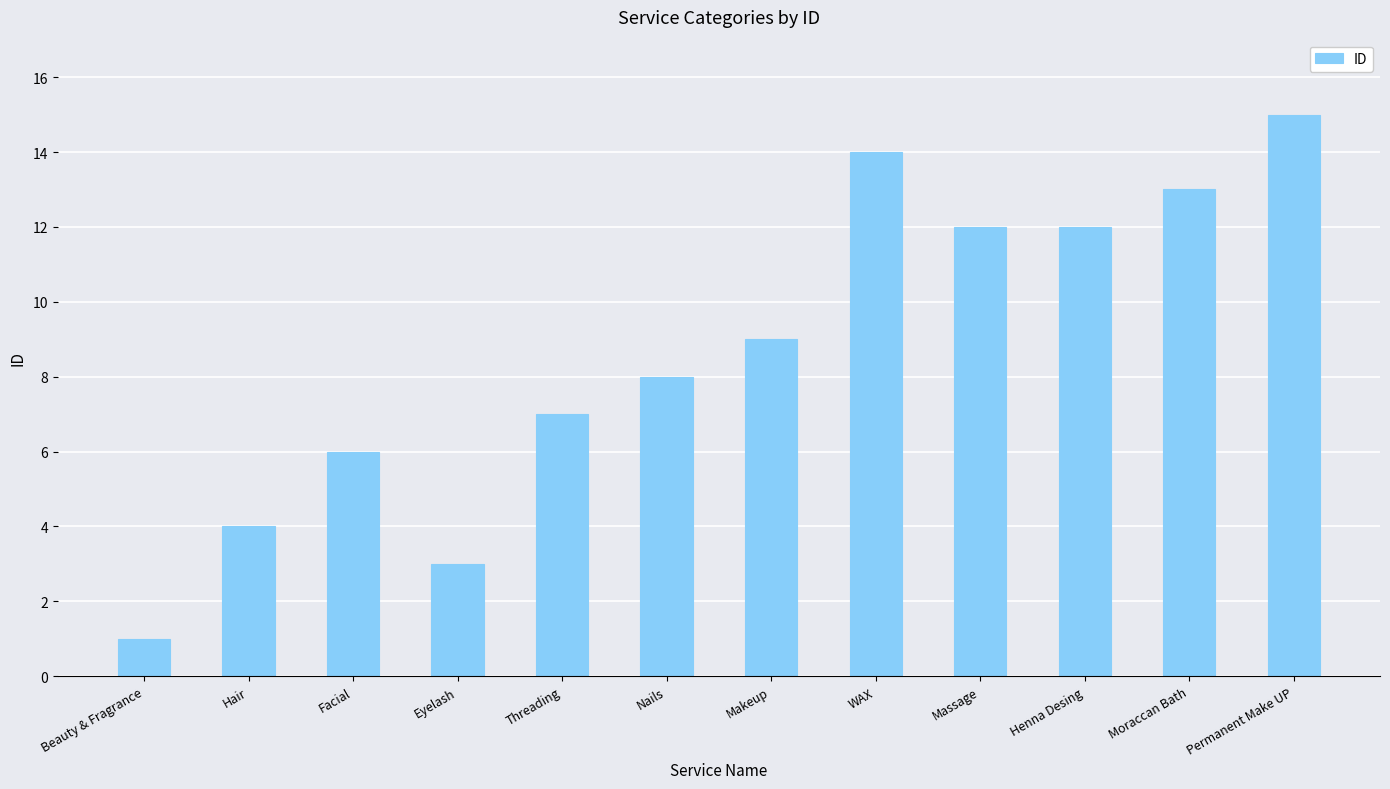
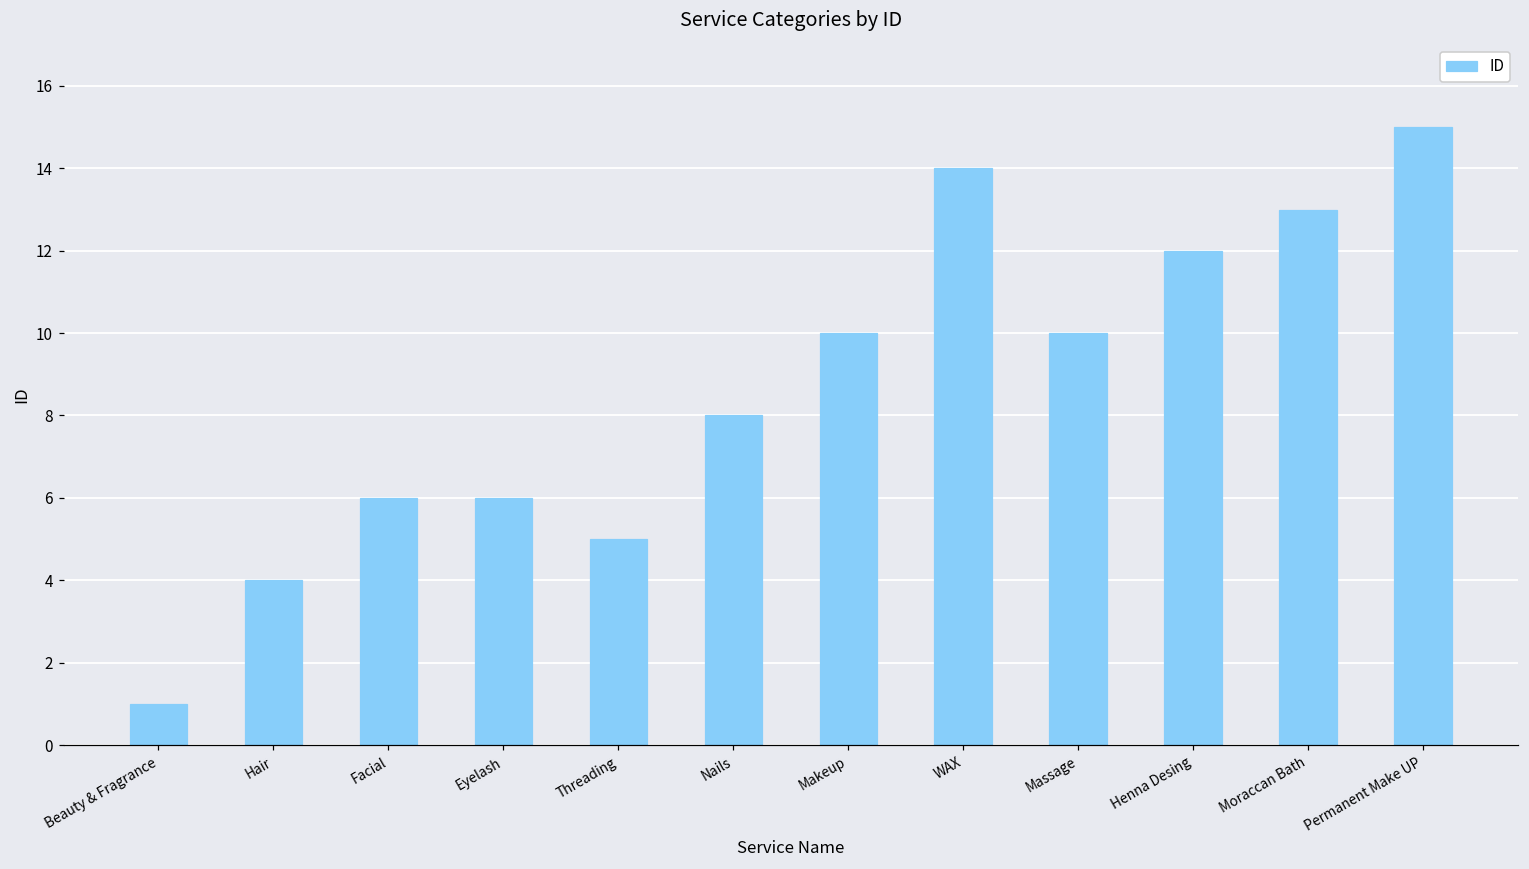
Eyelash: 3 -> 6
Threading: 7 -> 5
Makeup: 9 -> 10
Massage: 12 -> 10
